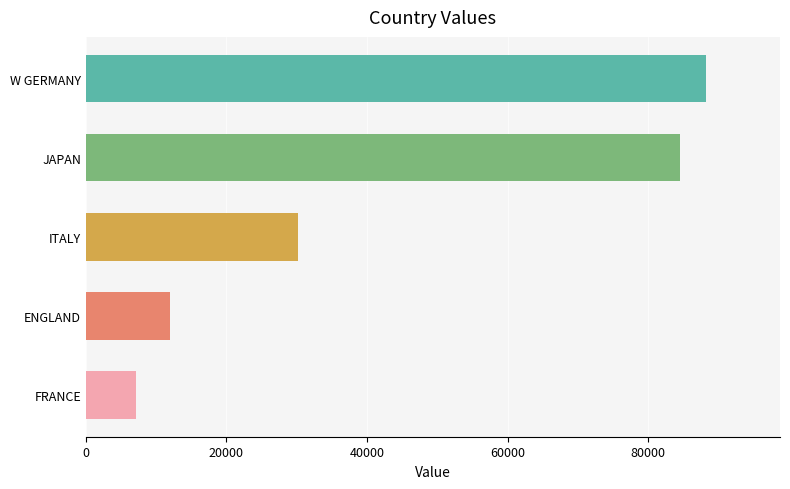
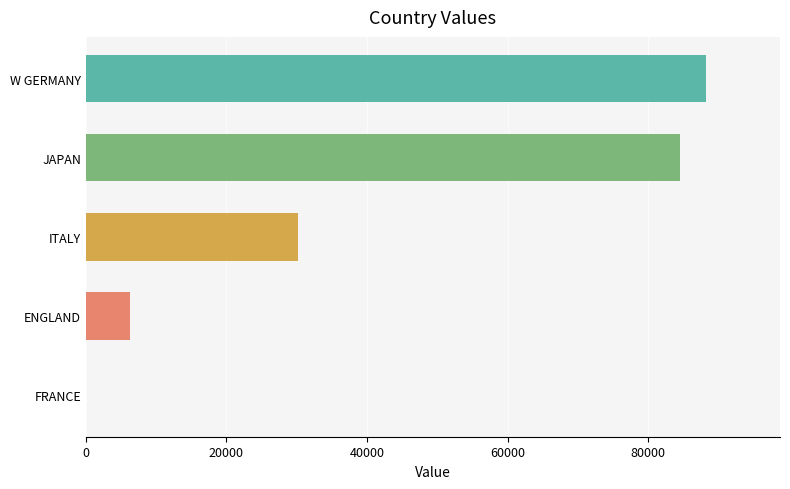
ENGLAND: 12000 -> 6000
FRANCE: 7000 -> 0
